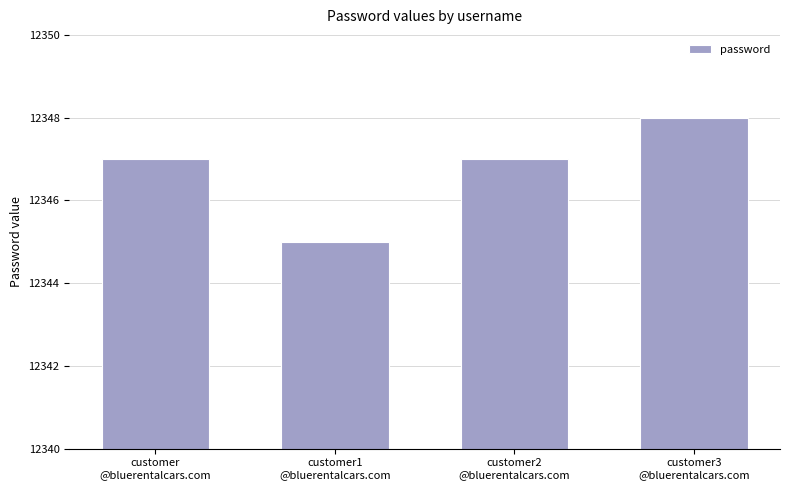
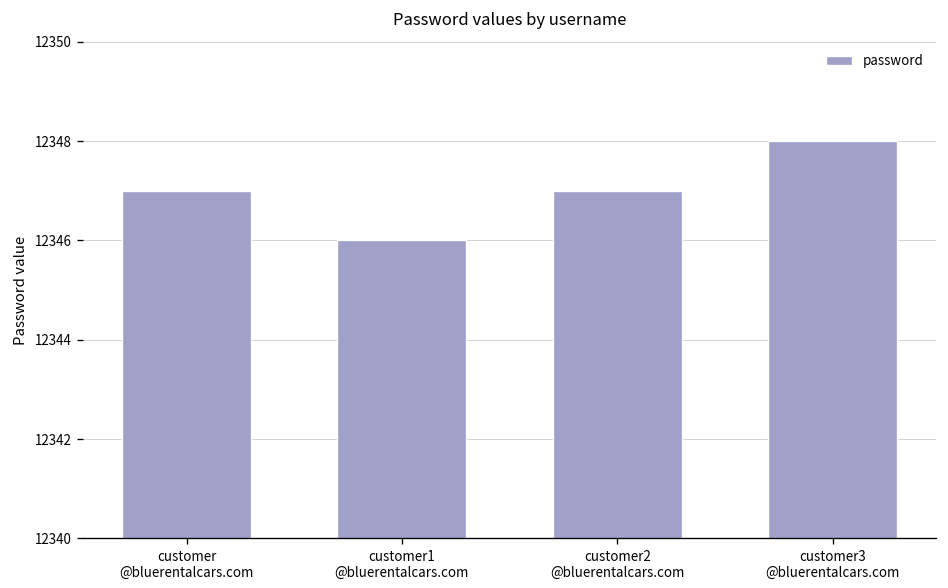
customer1 @bluerentalcars.com: 12345 -> 12346
